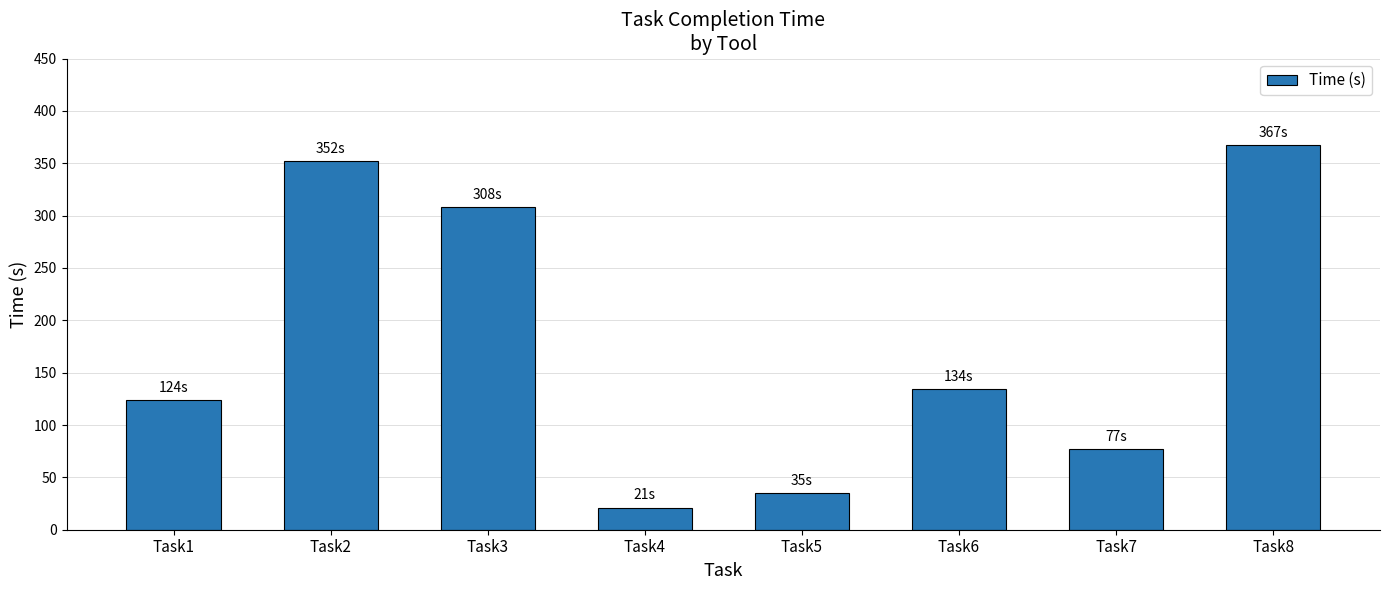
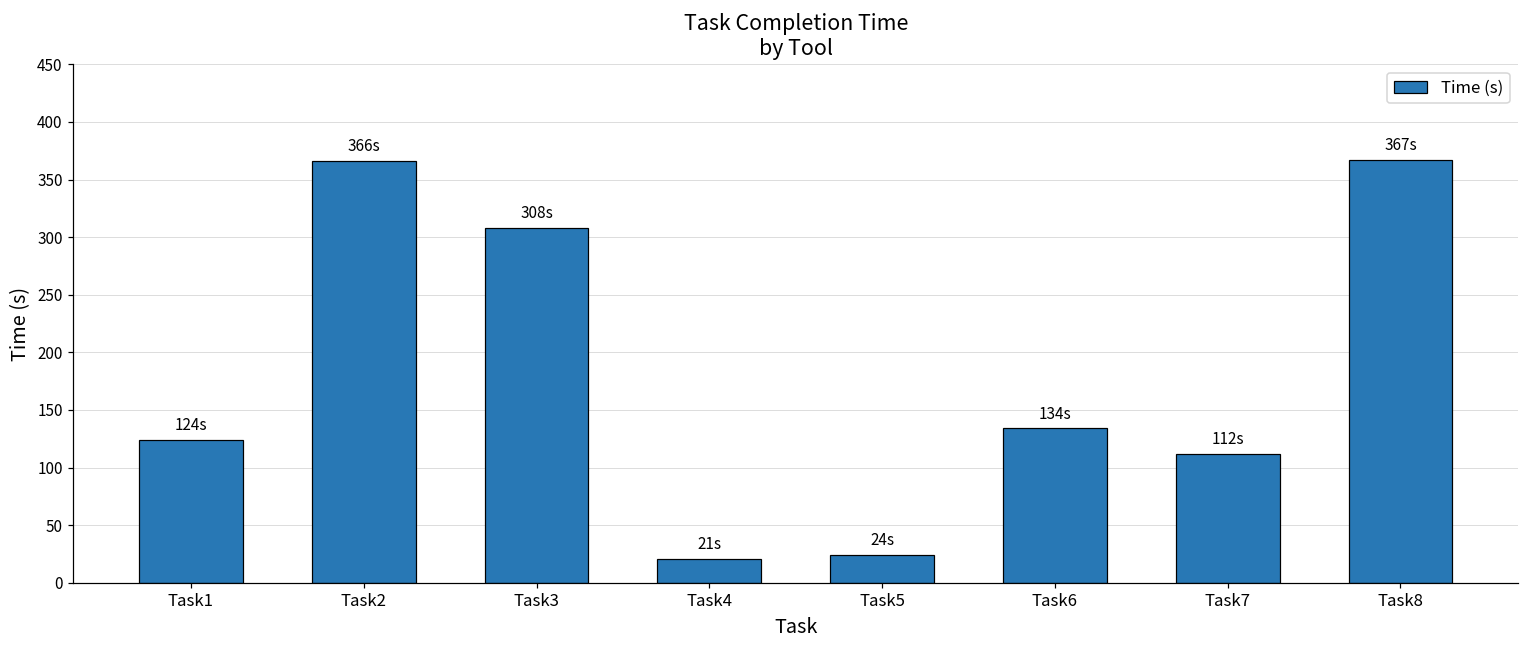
Task2: 352s -> 366s
Task5: 35s -> 24s
Task7: 77s -> 112s
